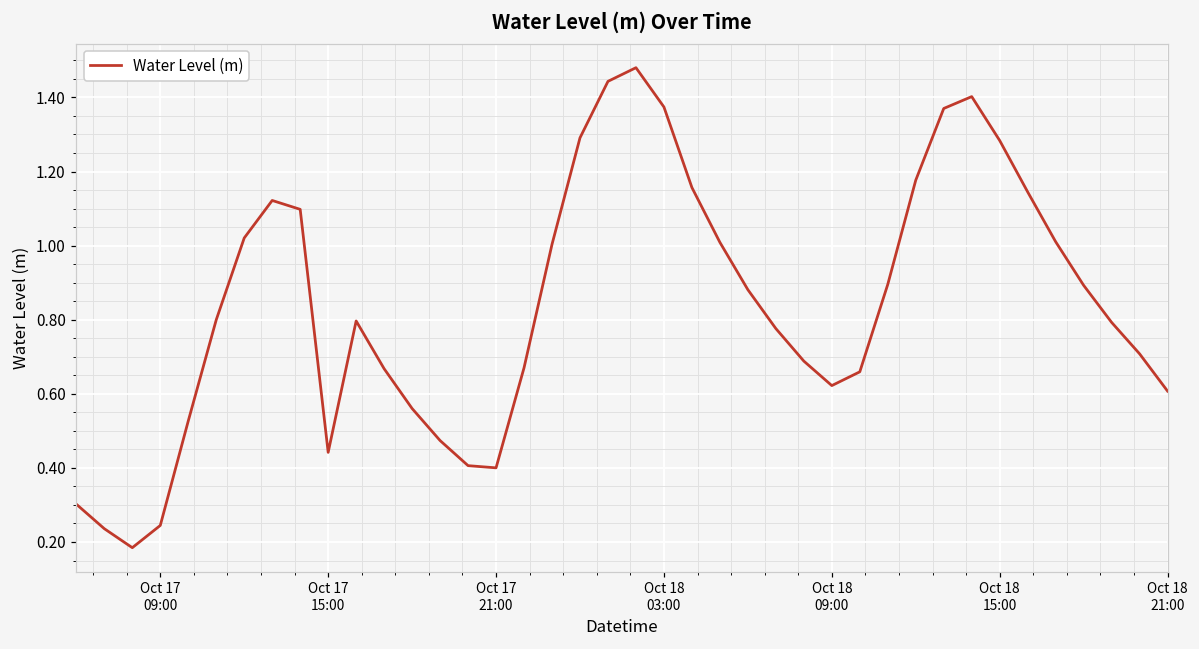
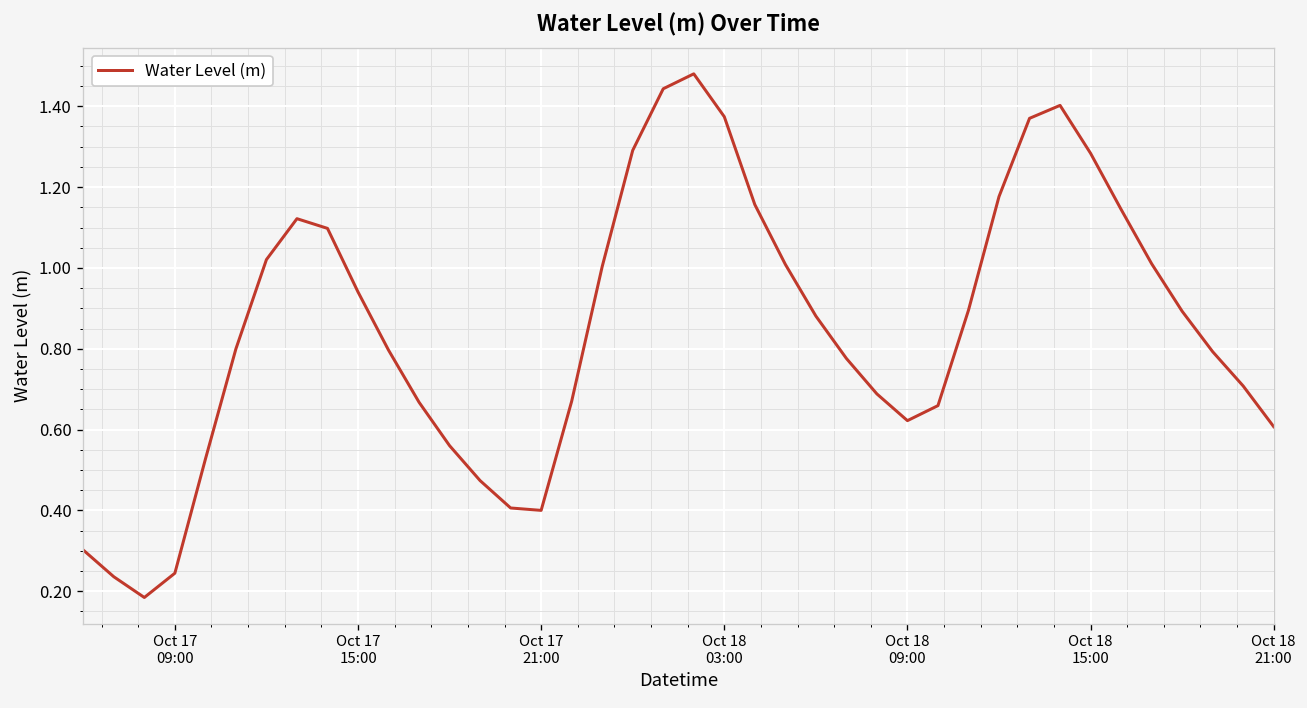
Oct 17 15:00: 0.44 -> 0.94
